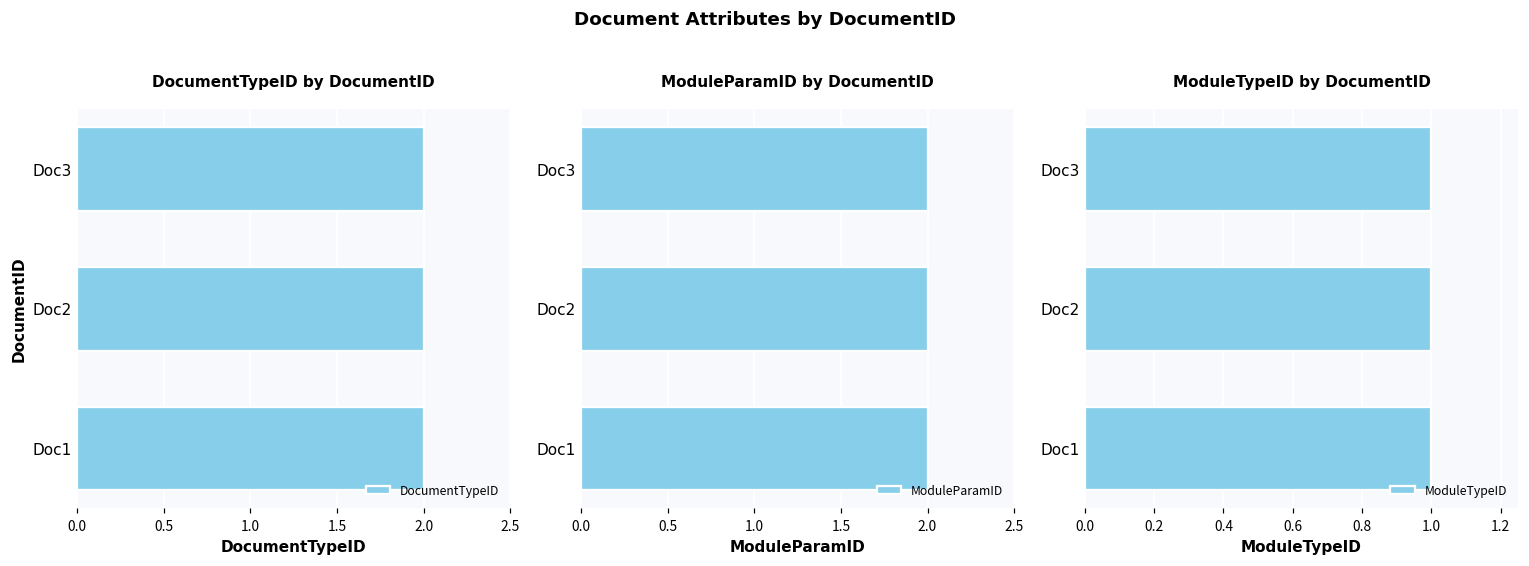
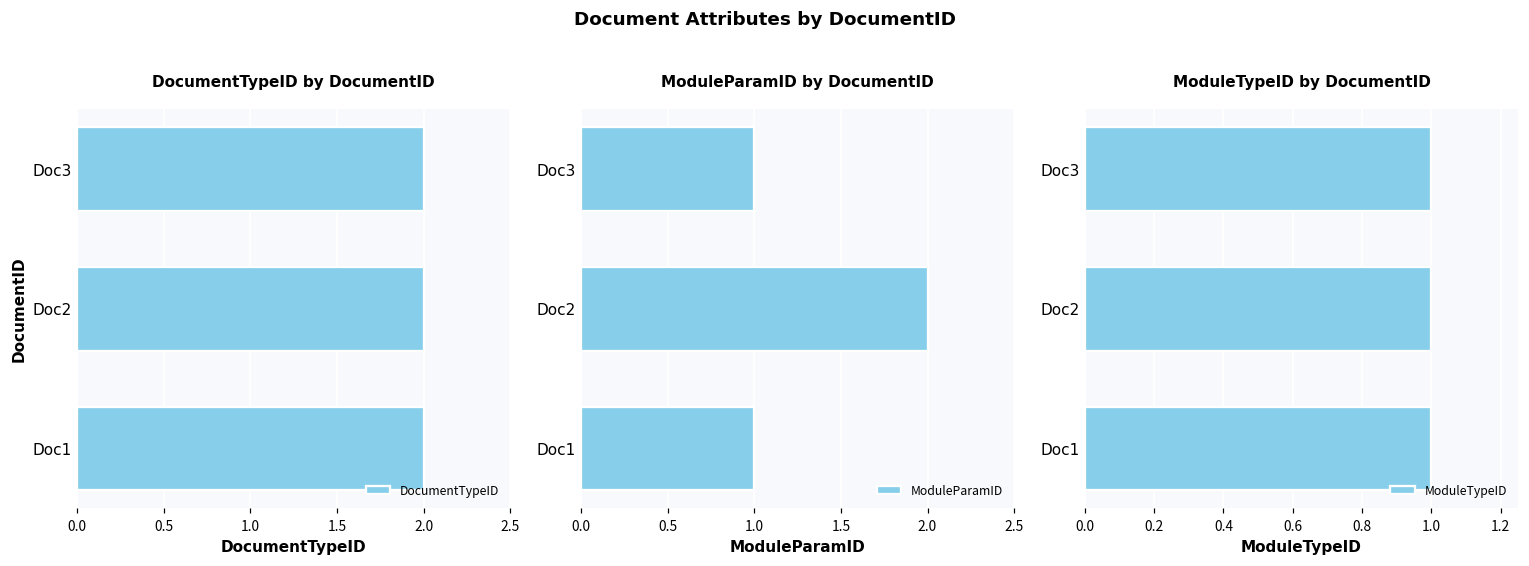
ModuleParamID by DocumentID, Doc3: 2 -> 1
ModuleParamID by DocumentID, Doc1: 2 -> 1
